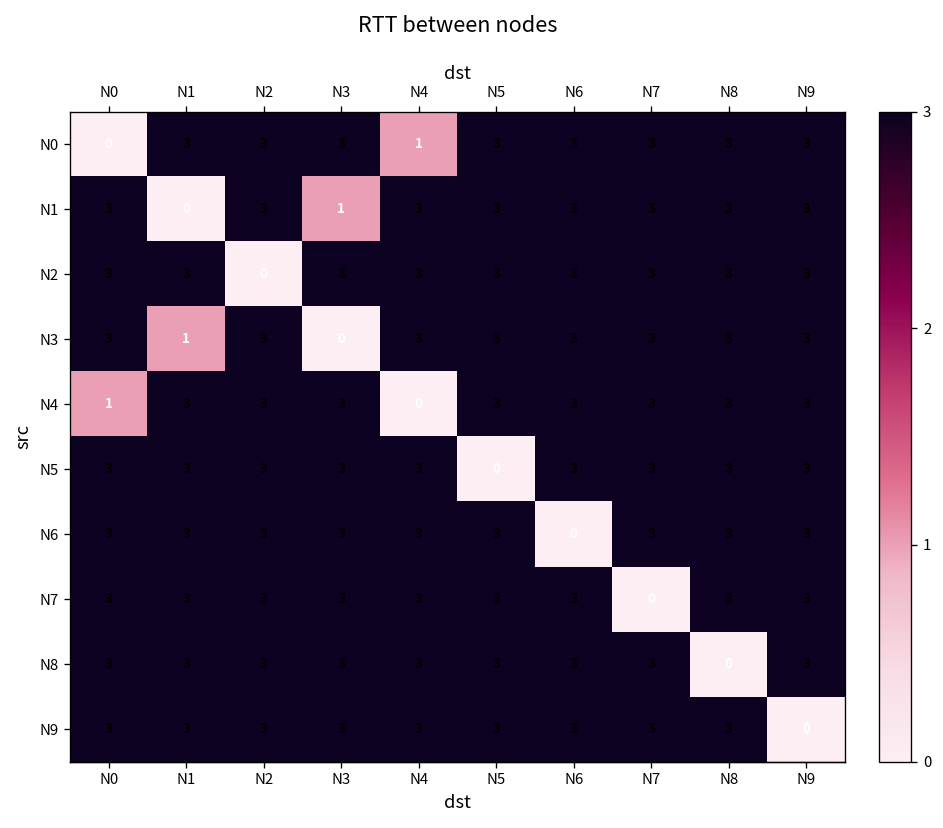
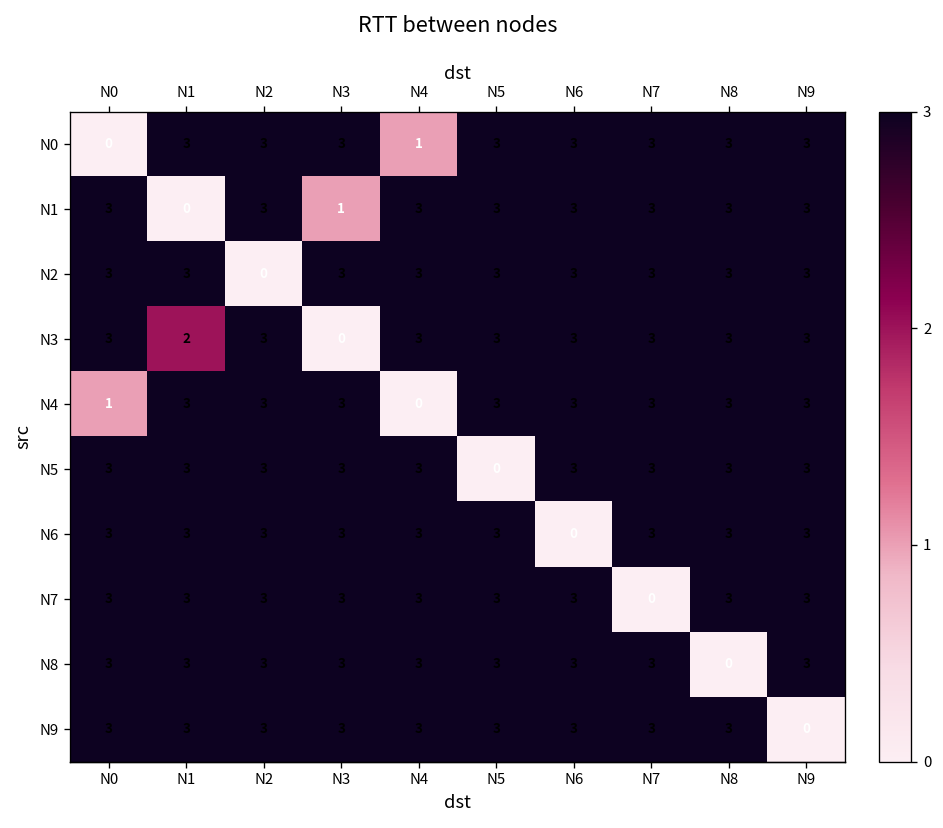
N3, N1: 1 -> 2
